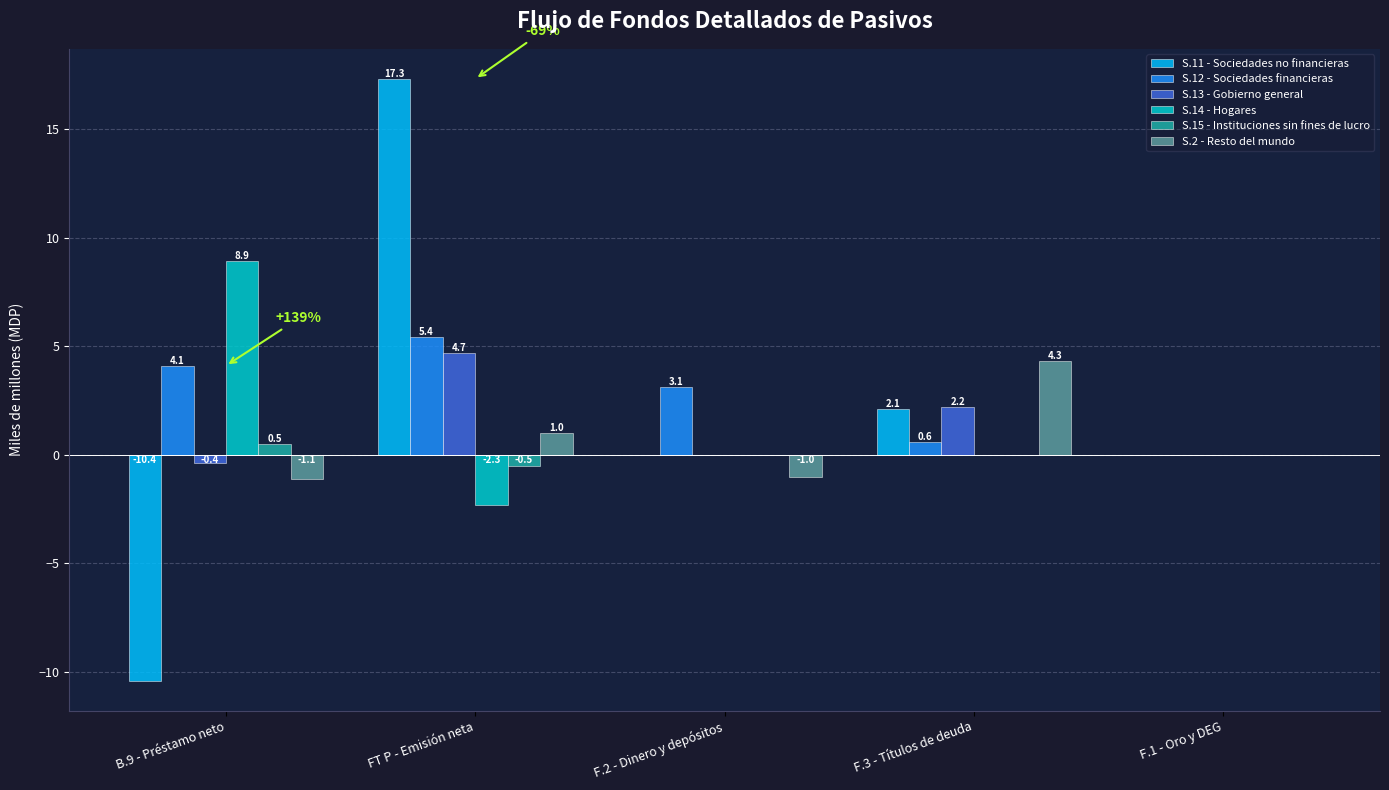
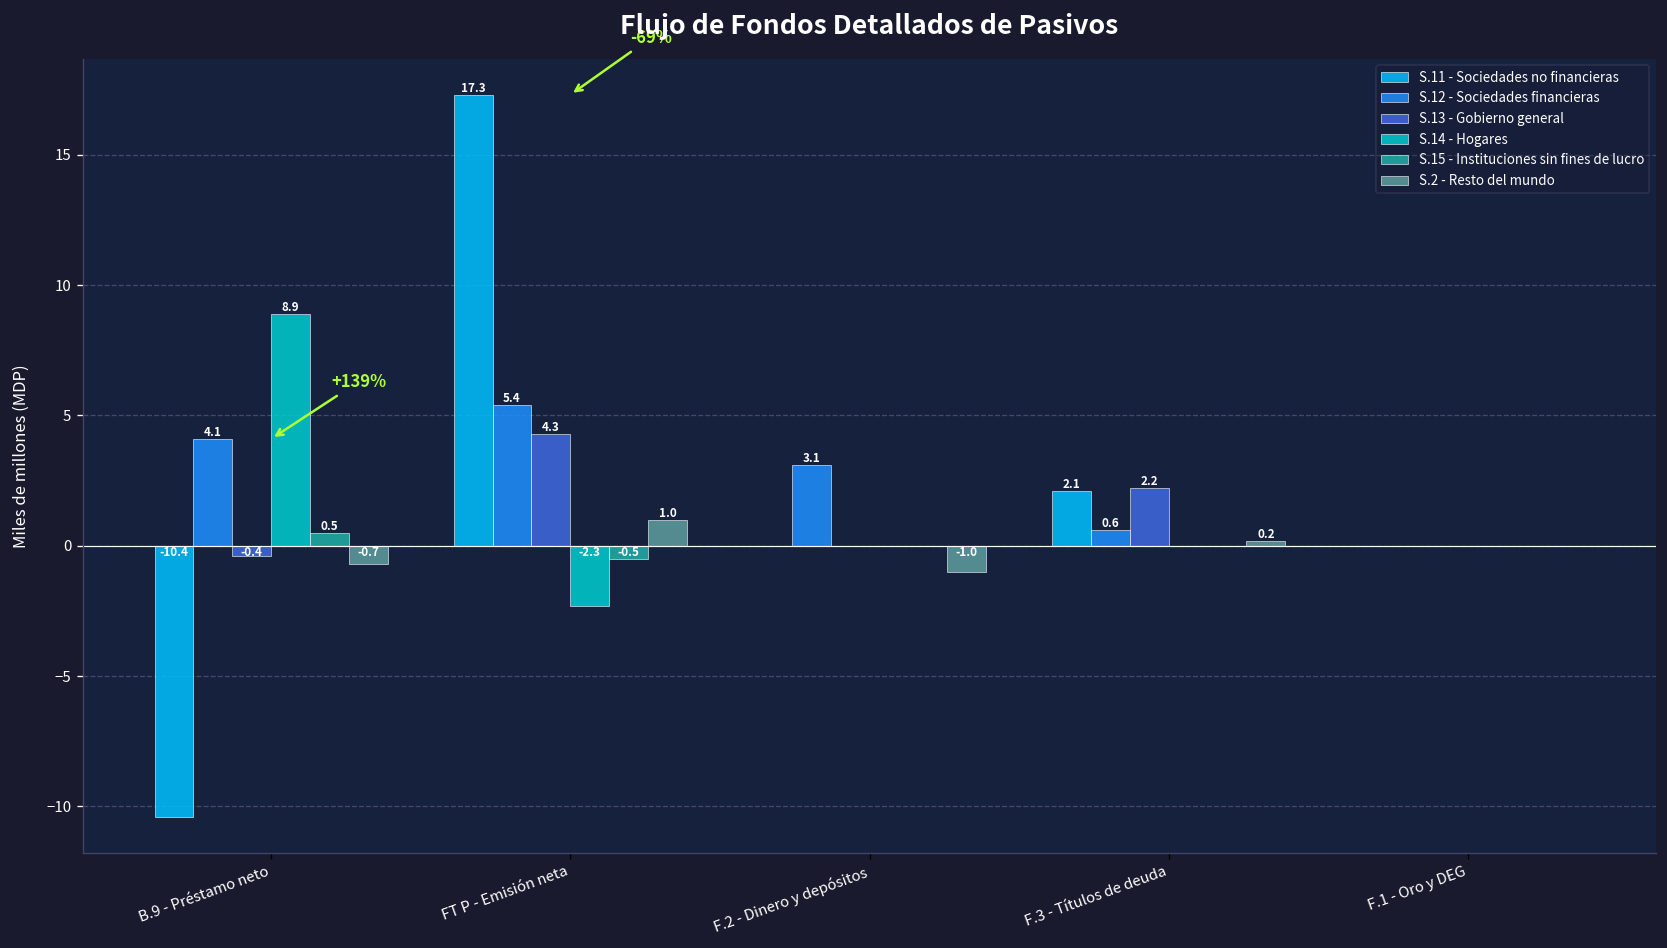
S.2 - Resto del mundo, B.9 - Préstamo neto: -1.1 -> -0.7
S.13 - Gobierno general, FT P - Emisión neta: 4.7 -> 4.3
S.2 - Resto del mundo, F.3 - Títulos de deuda: 4.3 -> 0.2
